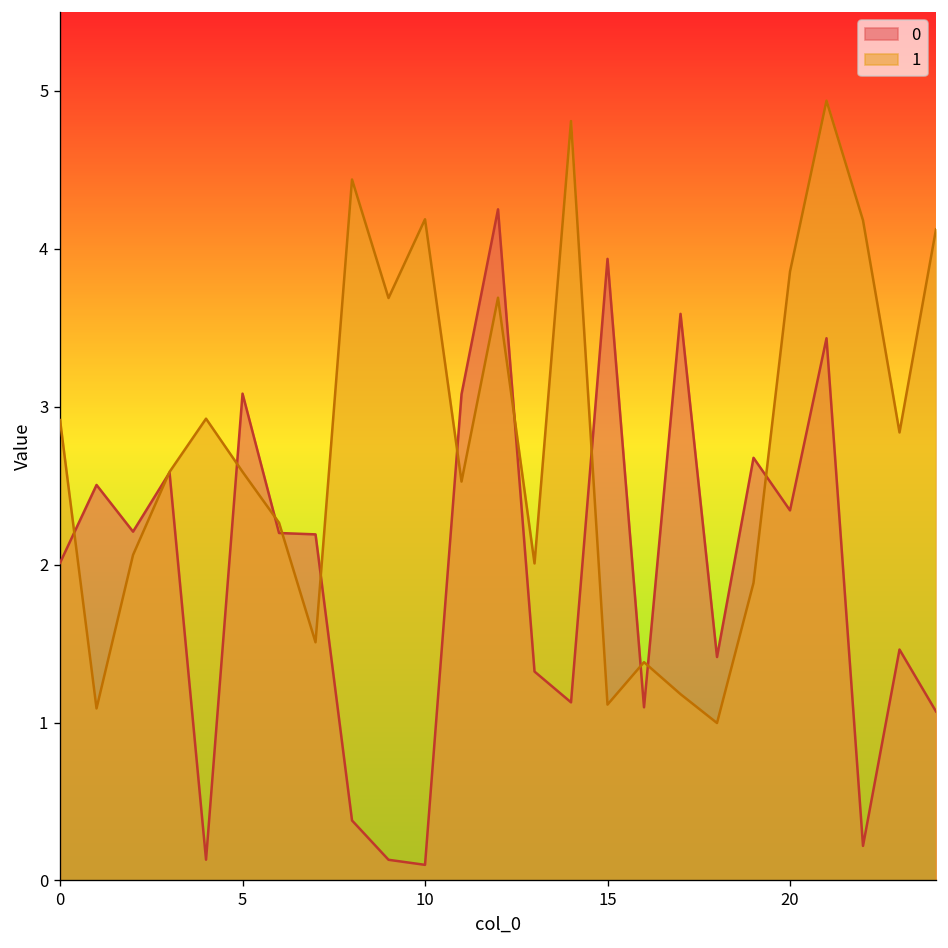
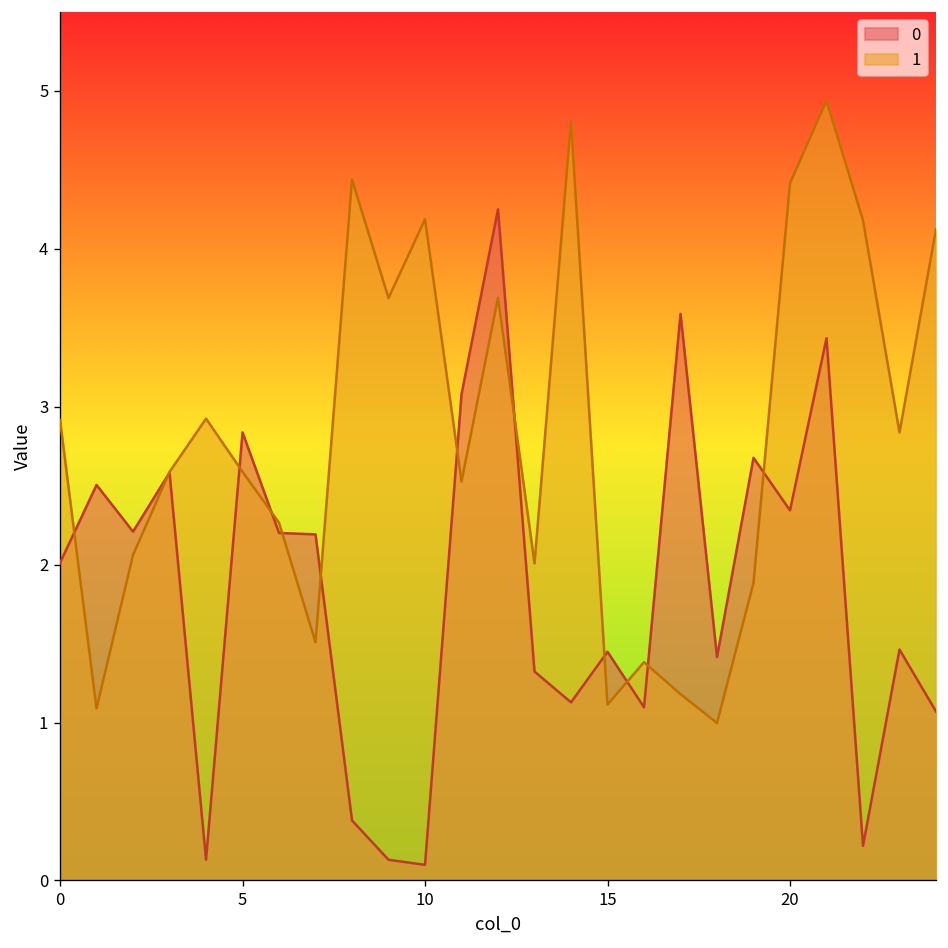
0, 5: 3.08 -> 2.84
0, 15: 3.94 -> 1.45
1, 20: 3.86 -> 4.42
